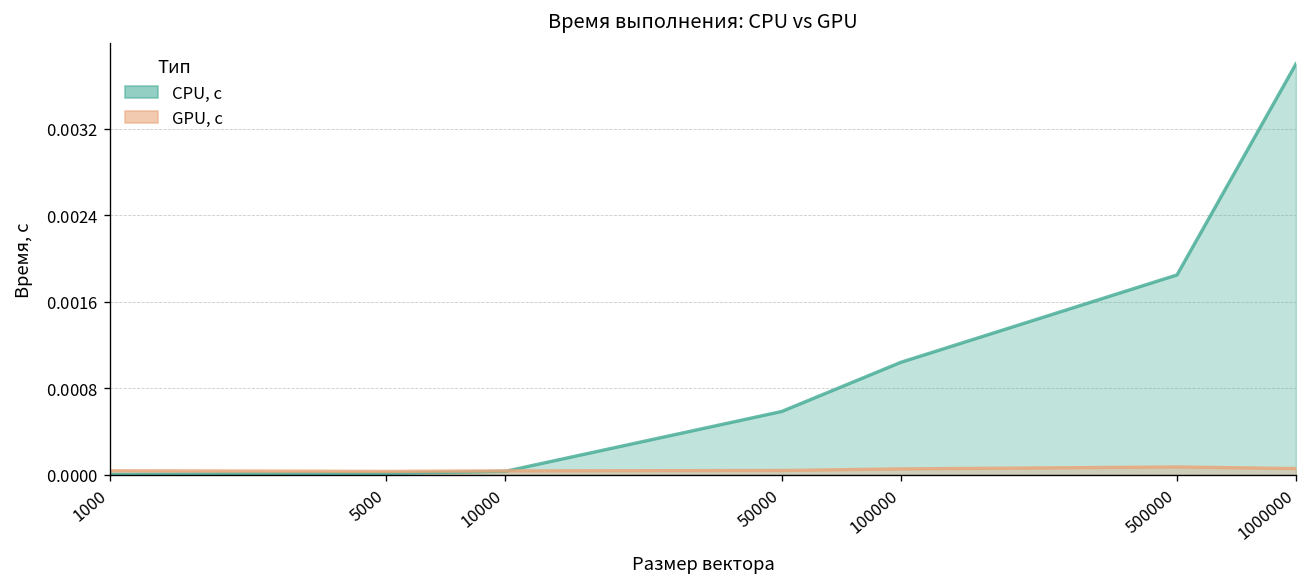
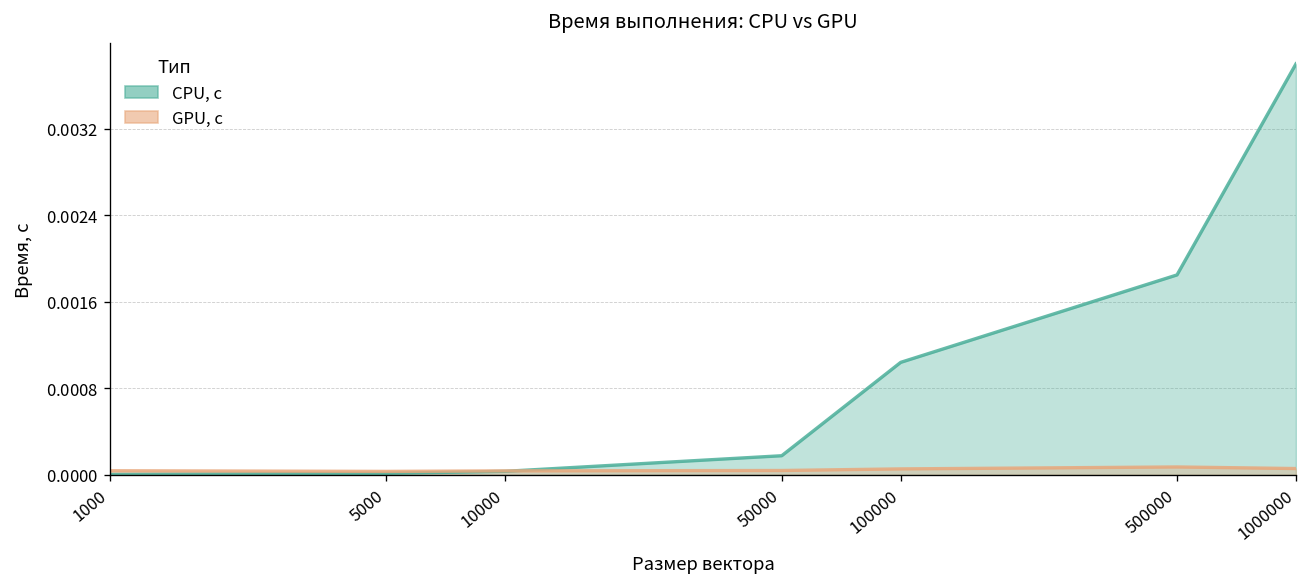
CPU, с, 50000: 0.0006 -> 0.0002
